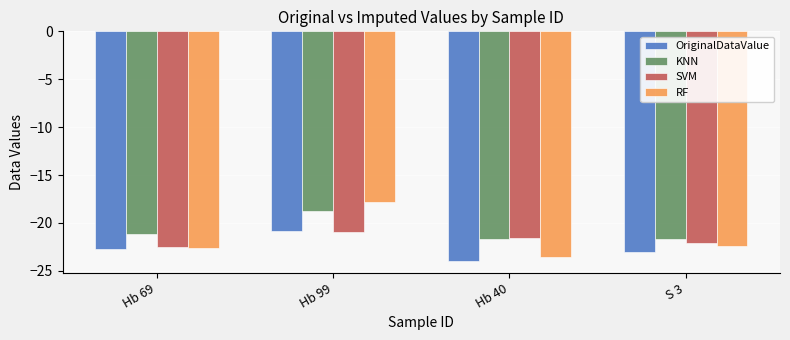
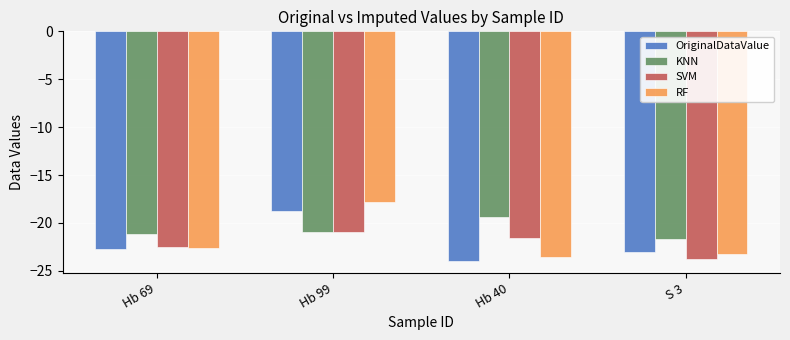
OriginalDataValue, Hb 99: -21 -> -19
KNN, Hb 99: -19 -> -21
KNN, Hb 40: -22 -> -19
SVM, S 3: -22 -> -24
RF, S 3: -22 -> -23
